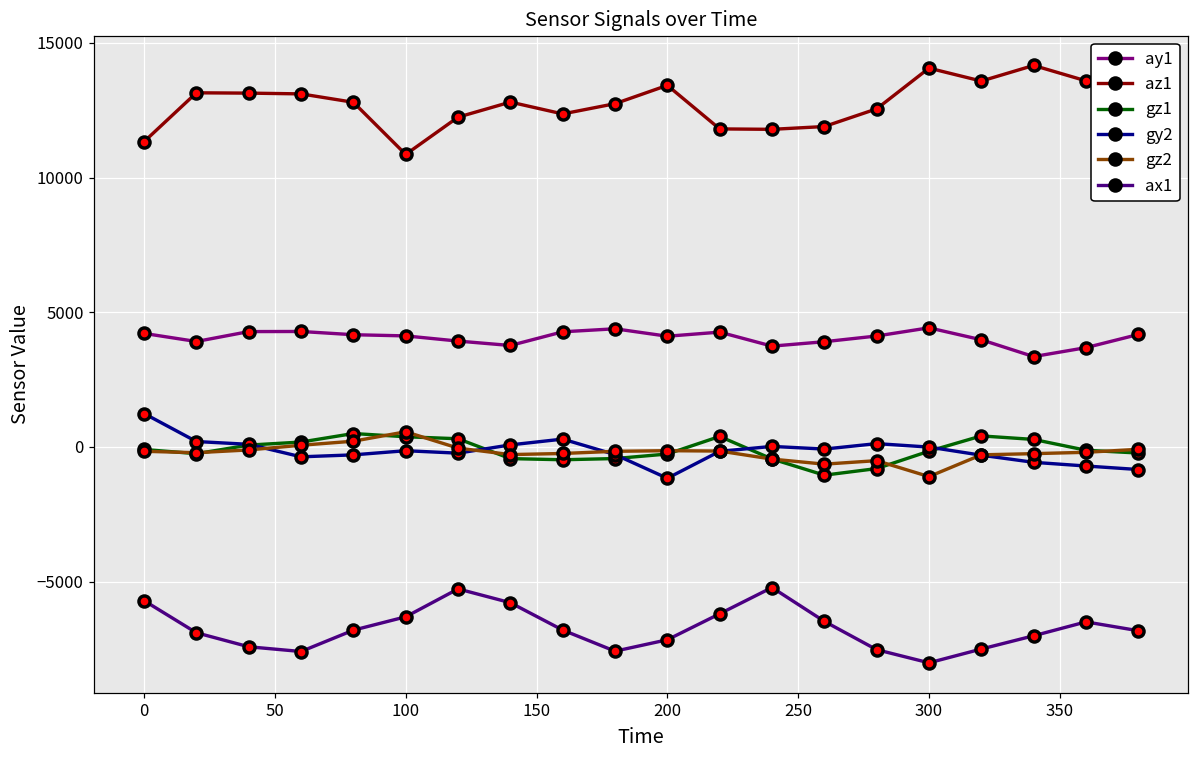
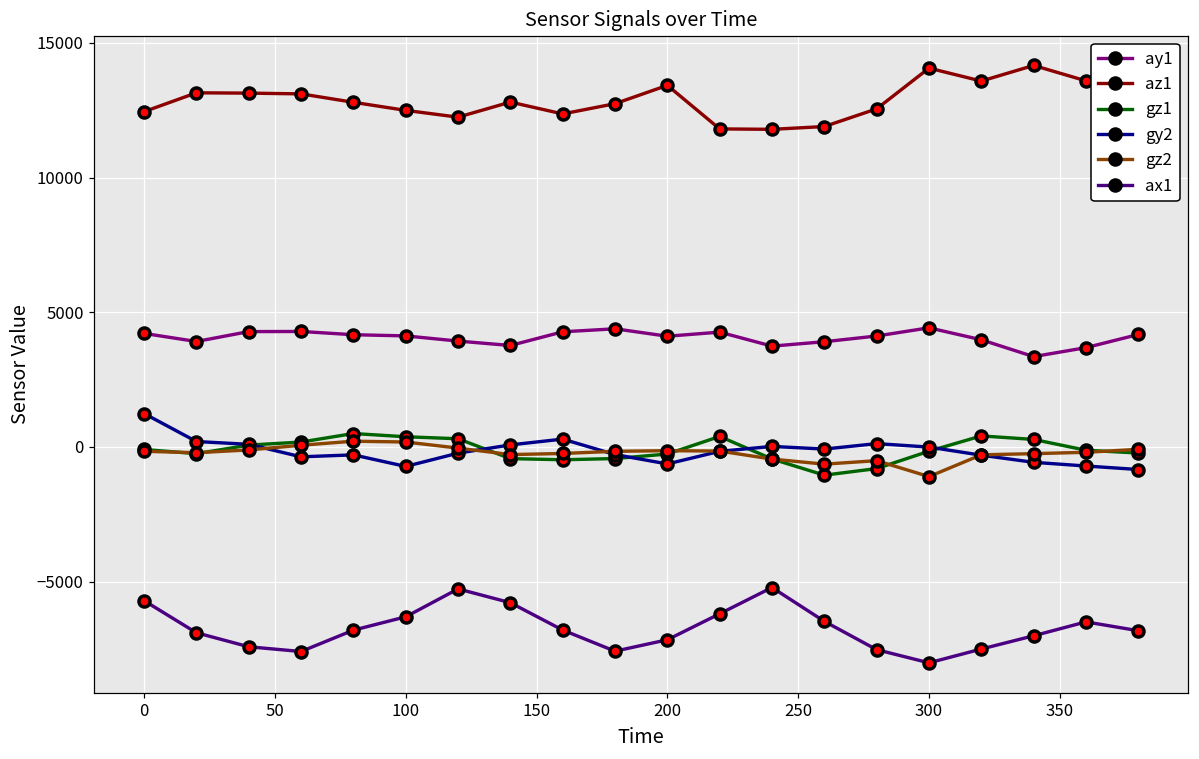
az1, 0: 11300 -> 12400
az1, 100: 10900 -> 12500
gy2, 100: -100 -> -700
gz2, 100: 600 -> 200
gy2, 200: -1200 -> -600
